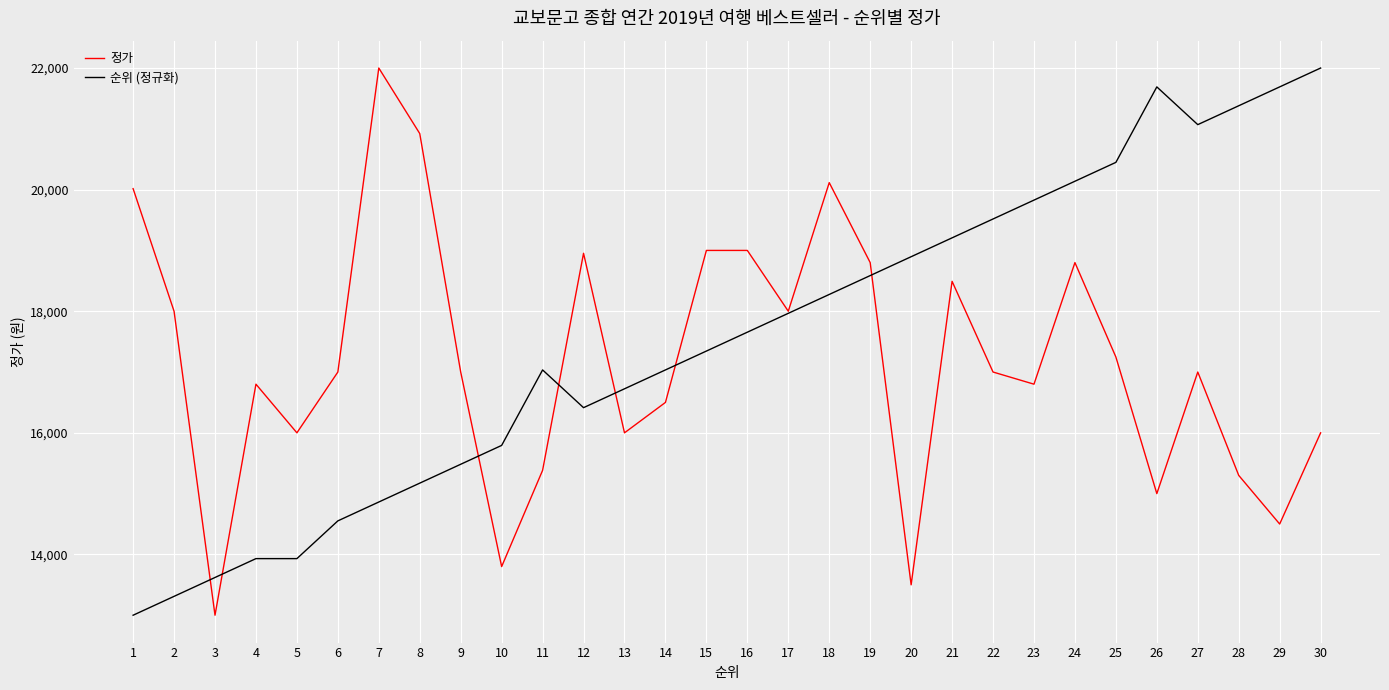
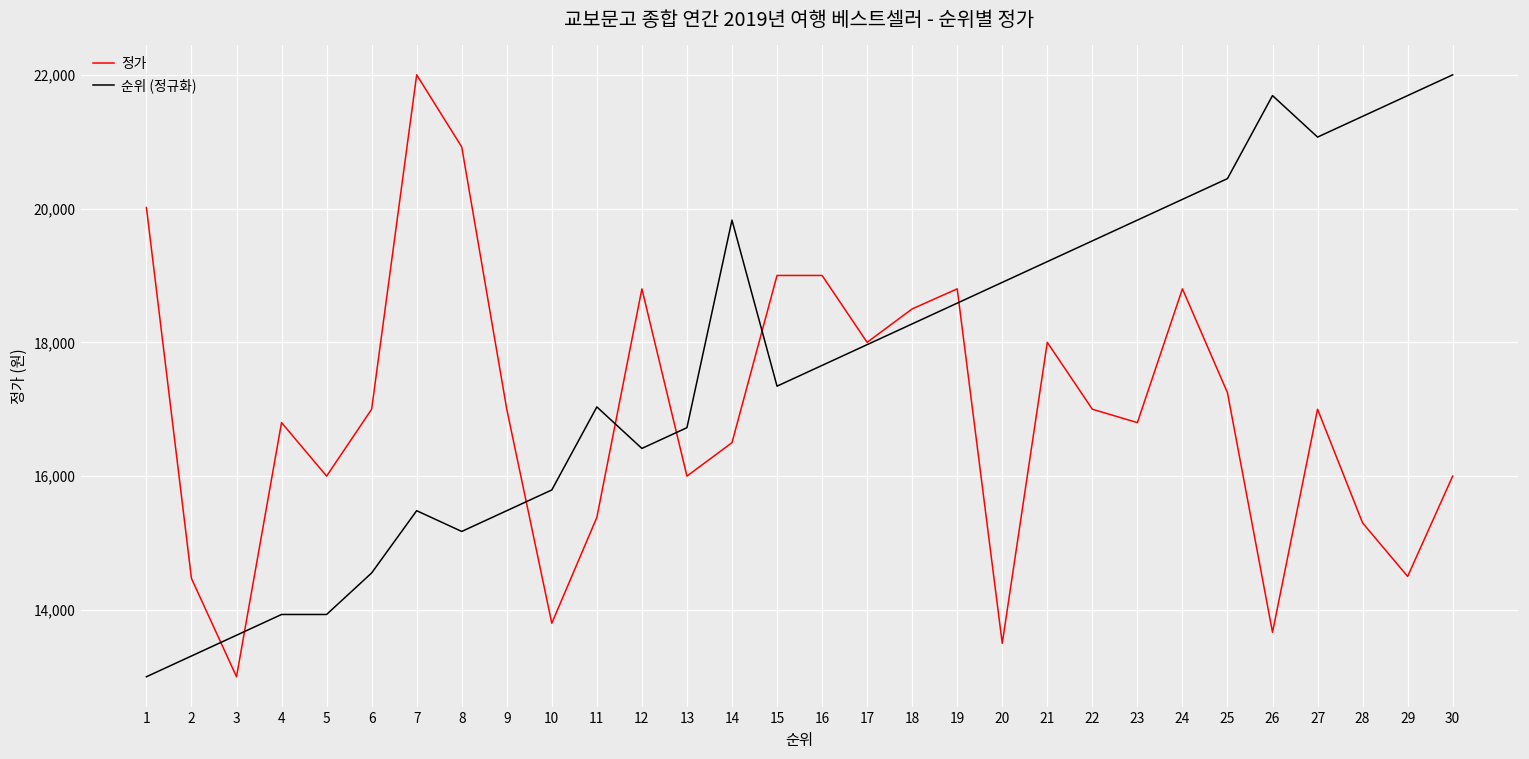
정가, 2: 18,000 -> 14,500
순위 (정규화), 7: 14,900 -> 15,500
정가, 12: 19,000 -> 18,800
순위 (정규화), 14: 17,000 -> 19,800
정가, 18: 20,100 -> 18,500
정가, 21: 18,500 -> 18,000
정가, 26: 15,000 -> 13,700
